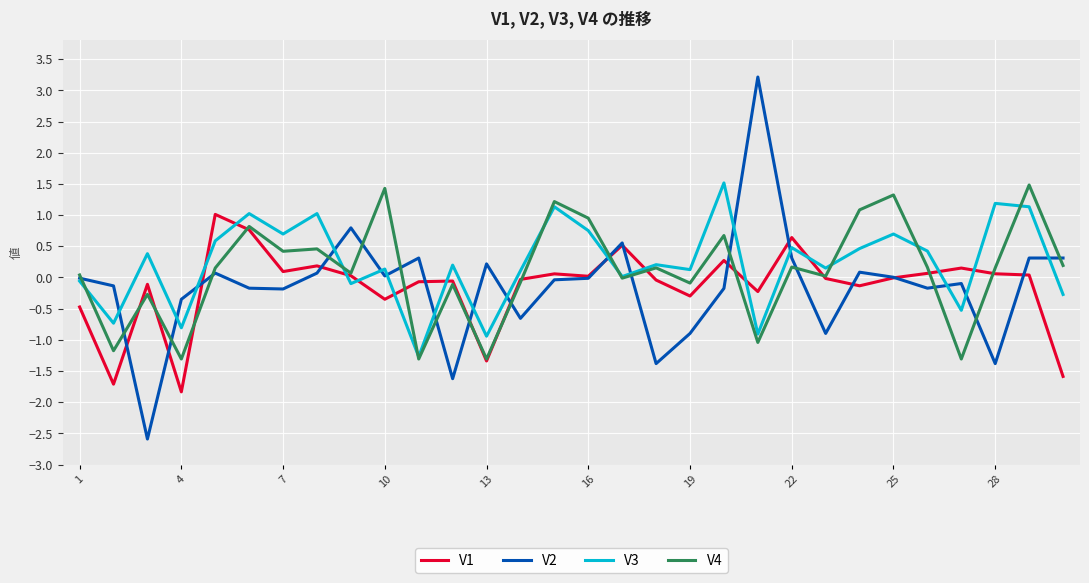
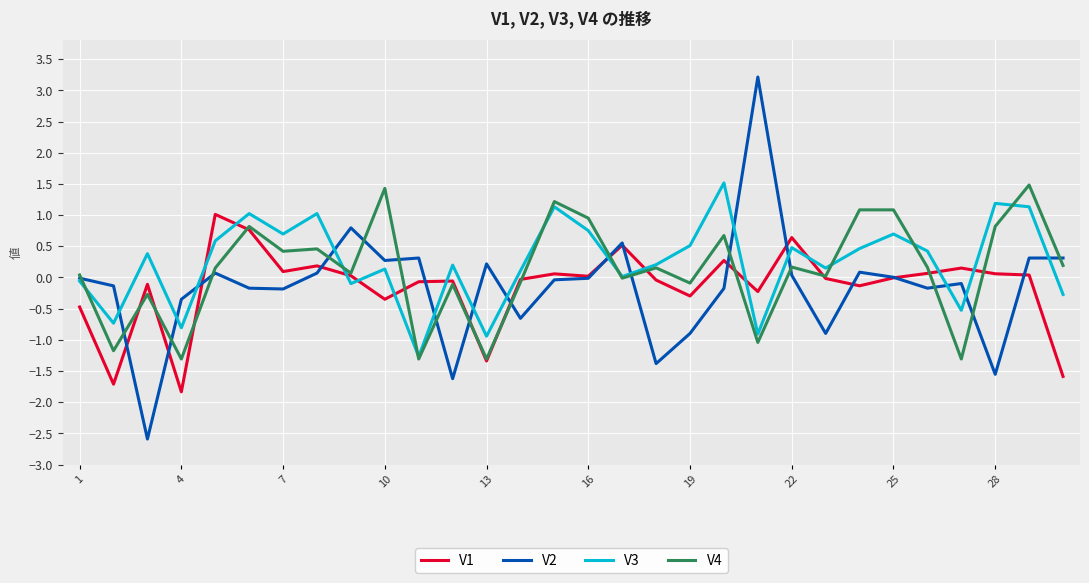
V2, 10: 0.0 -> 0.3
V3, 19: 0.1 -> 0.5
V2, 22: 0.3 -> 0.0
V4, 25: 1.3 -> 1.1
V2, 28: -1.4 -> -1.6
V4, 28: 0.2 -> 0.8
